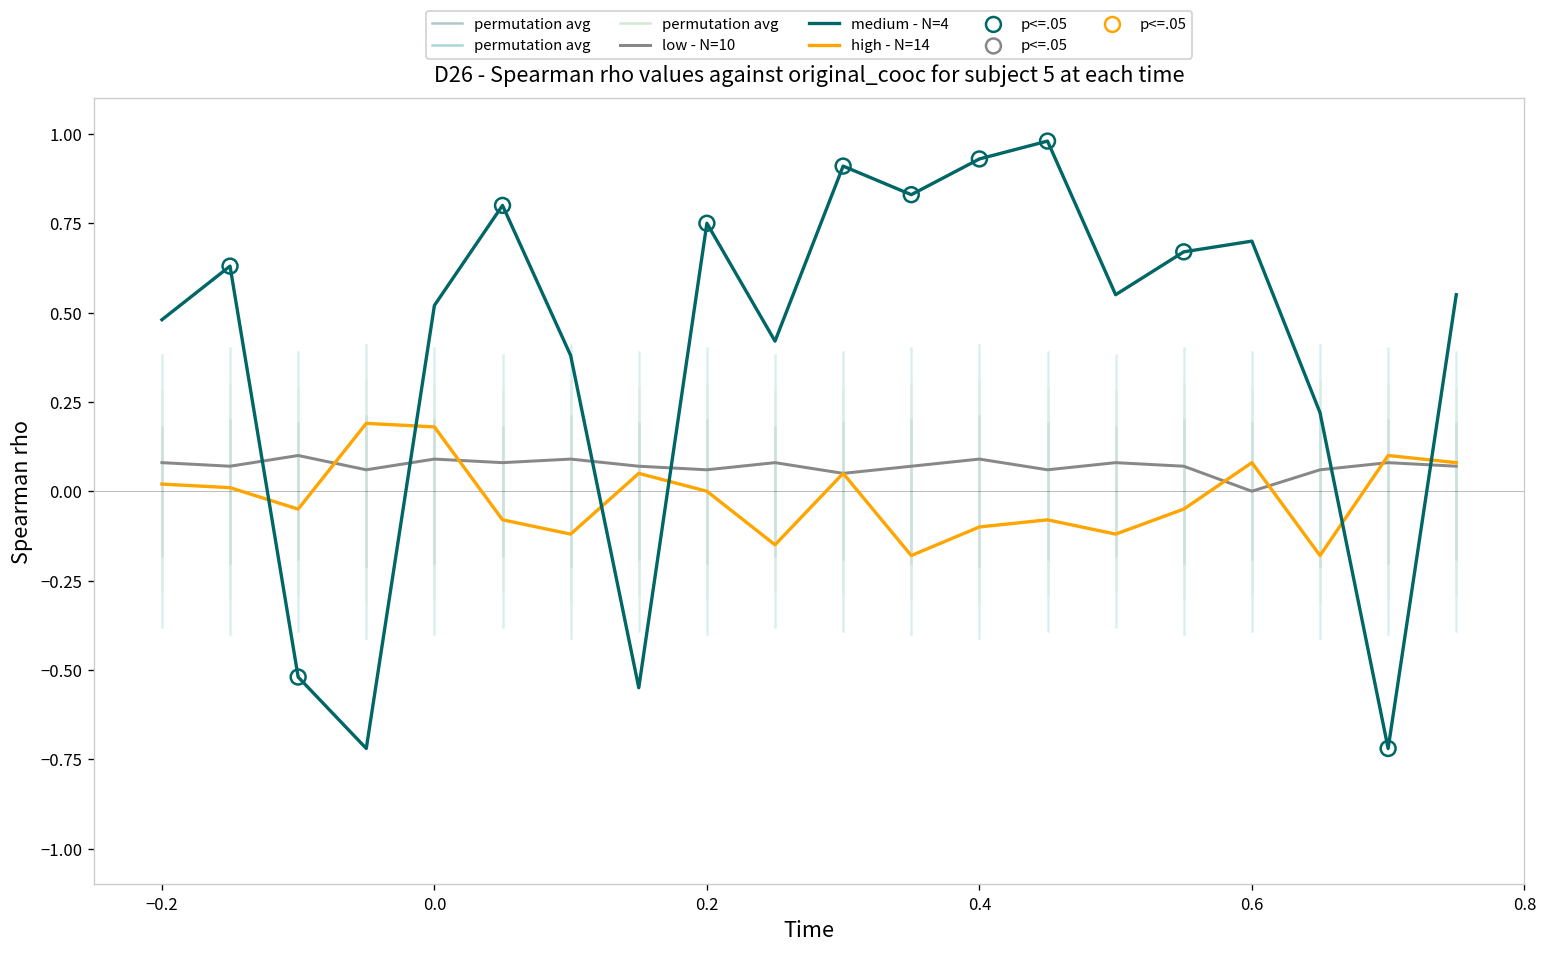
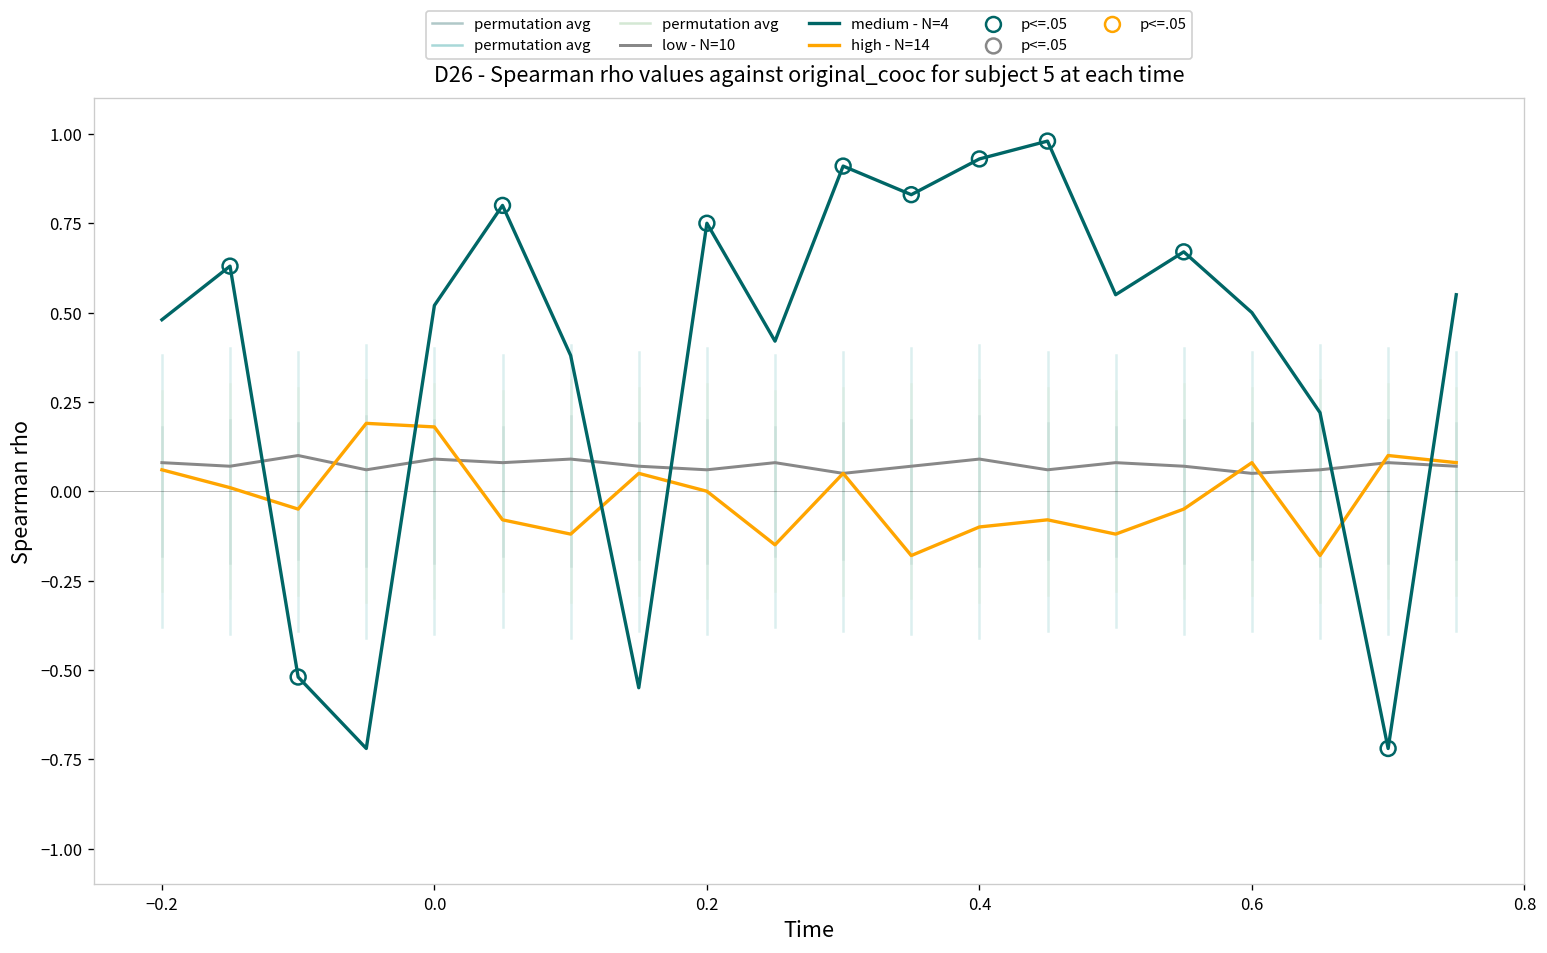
high - N=14, −0.2: 0.02 -> 0.06
low - N=10, 0.6: 0.00 -> 0.05
medium - N=4, 0.6: 0.7 -> 0.5
